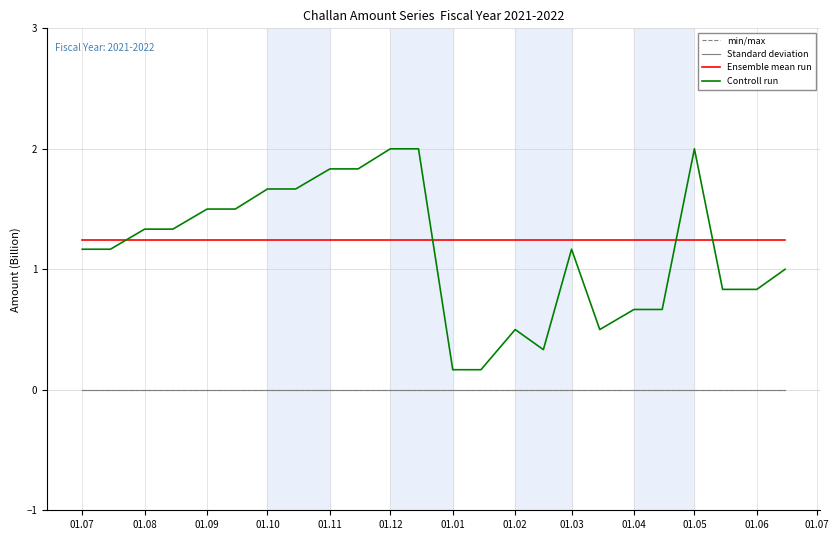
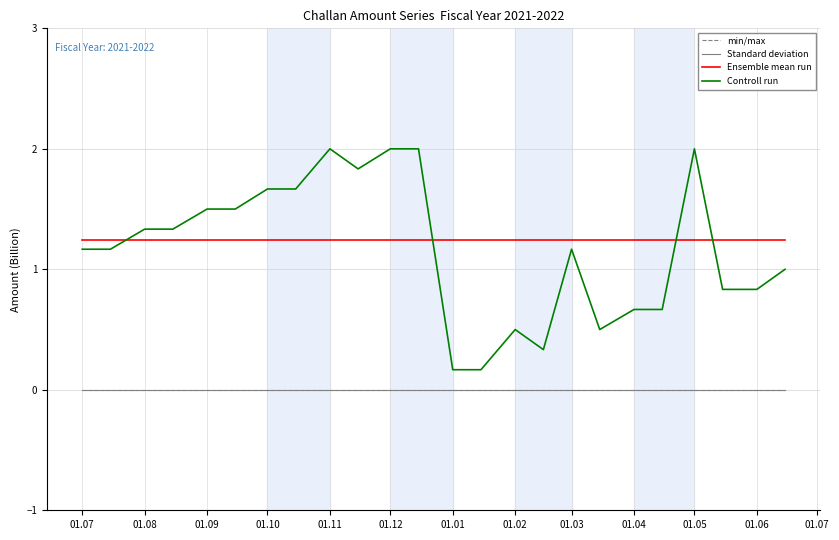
Controll run, 01.11: 1.83 -> 2.00
